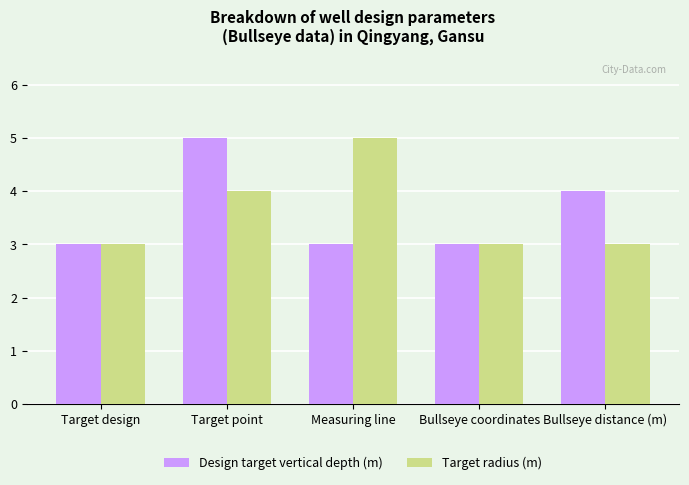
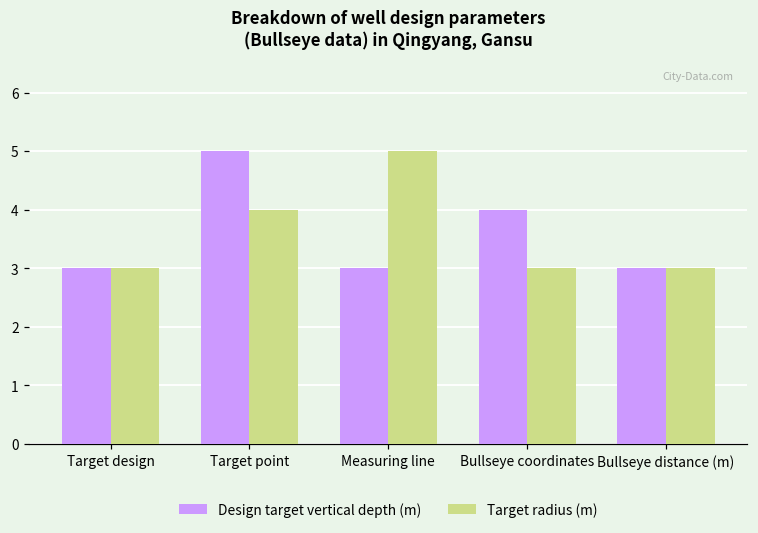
Design target vertical depth (m), Bullseye coordinates: 3 -> 4
Design target vertical depth (m), Bullseye distance (m): 4 -> 3
